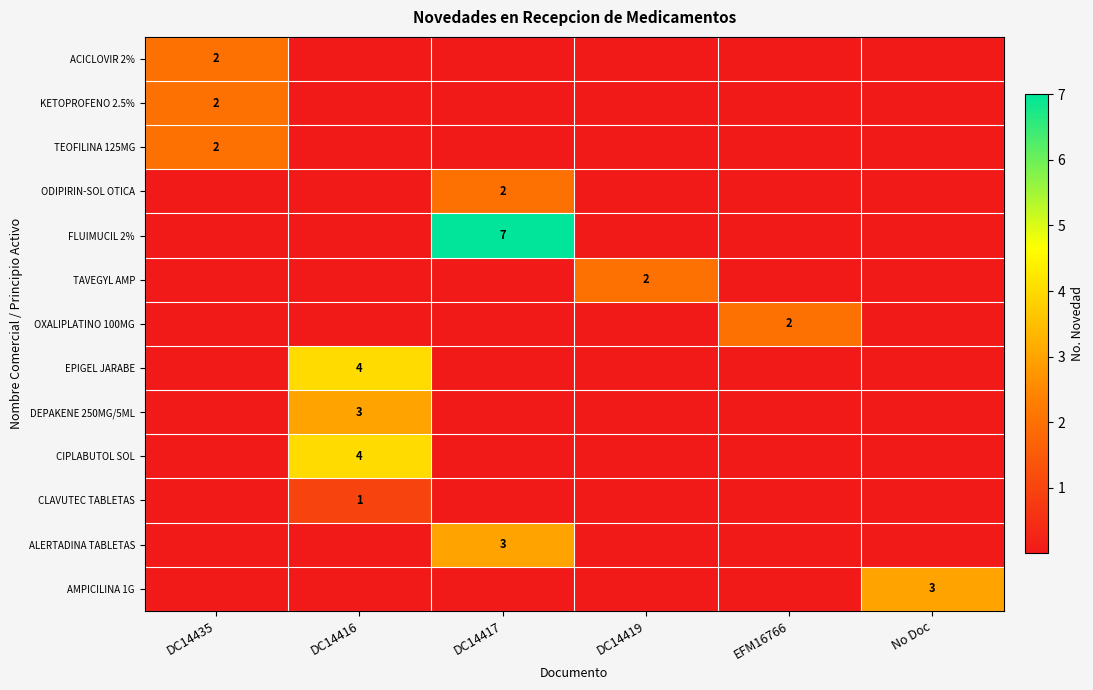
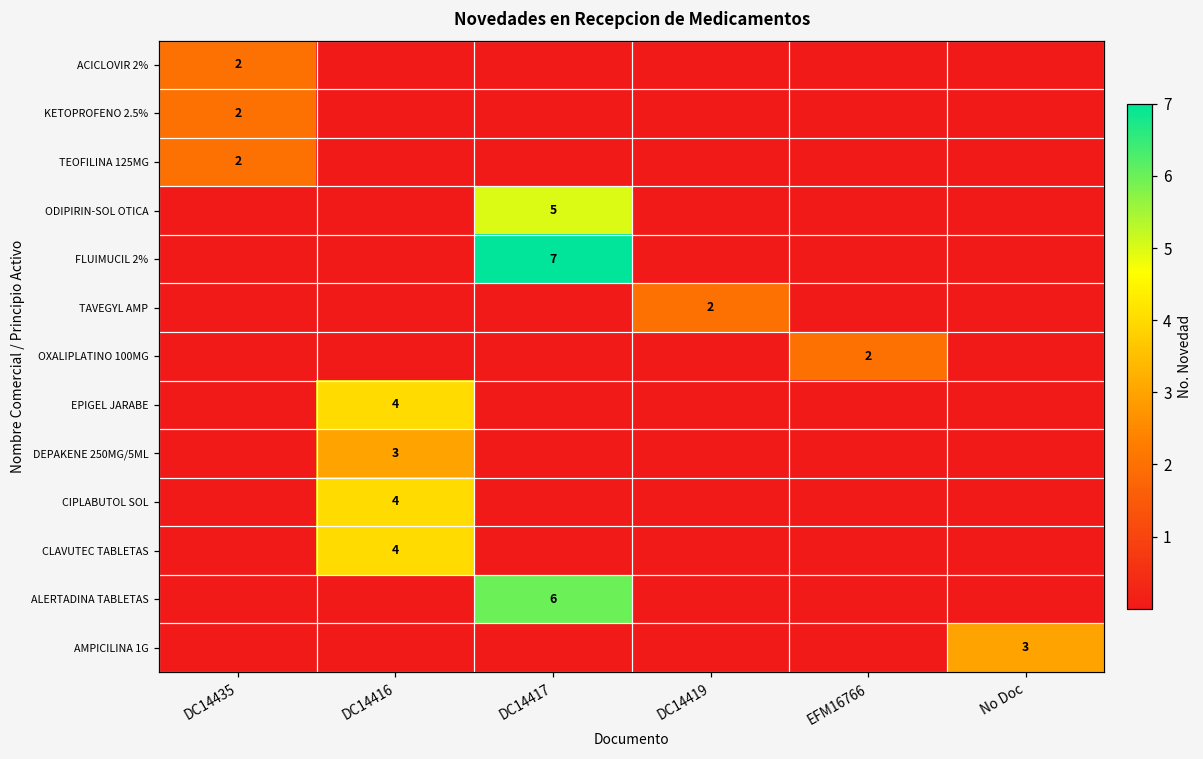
ODIPIRIN-SOL OTICA, DC14417: 2 -> 5
CLAVUTEC TABLETAS, DC14416: 1 -> 4
ALERTADINA TABLETAS, DC14417: 3 -> 6
